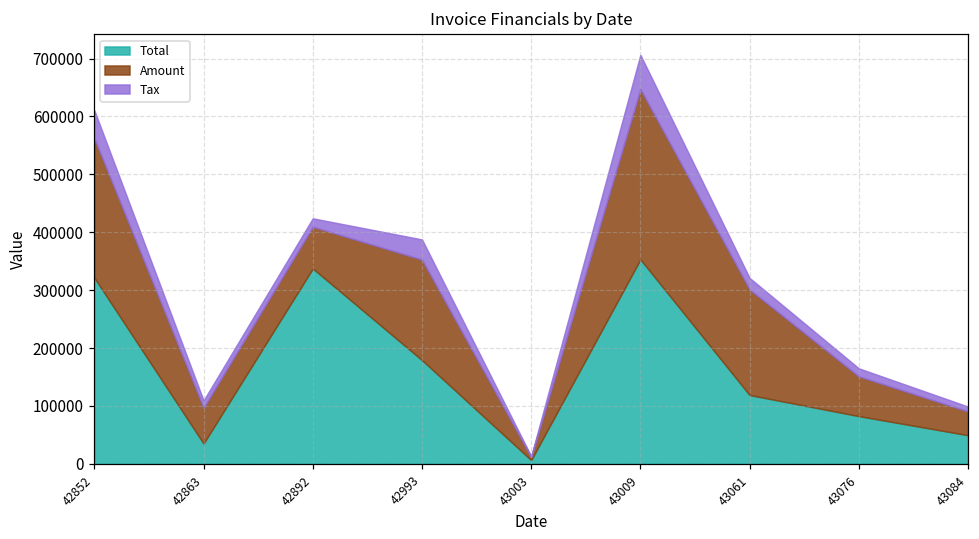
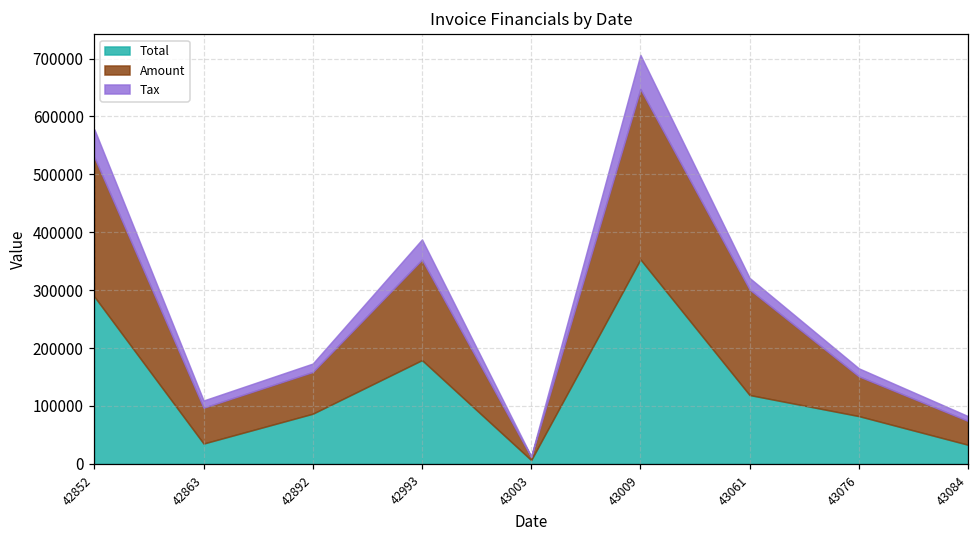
Total, 42852: 320000 -> 290000
Total, 42892: 340000 -> 90000
Total, 43084: 50000 -> 30000
